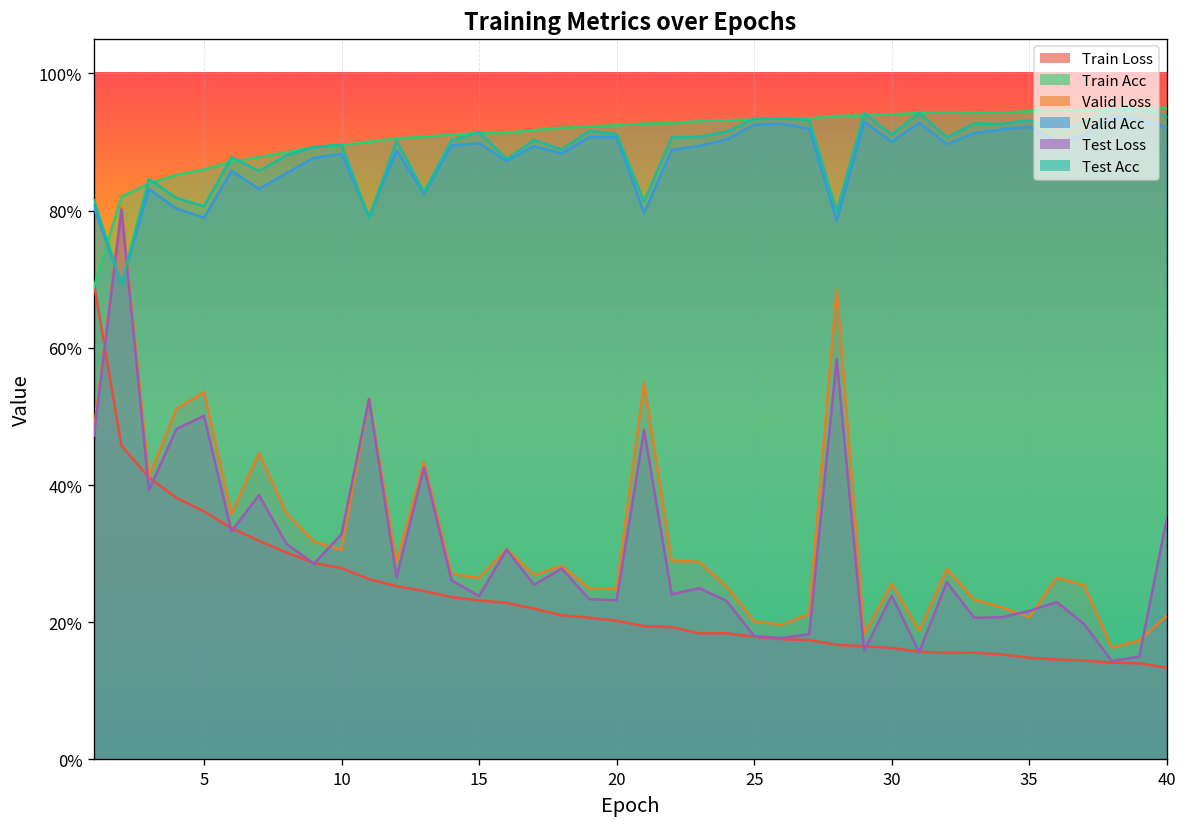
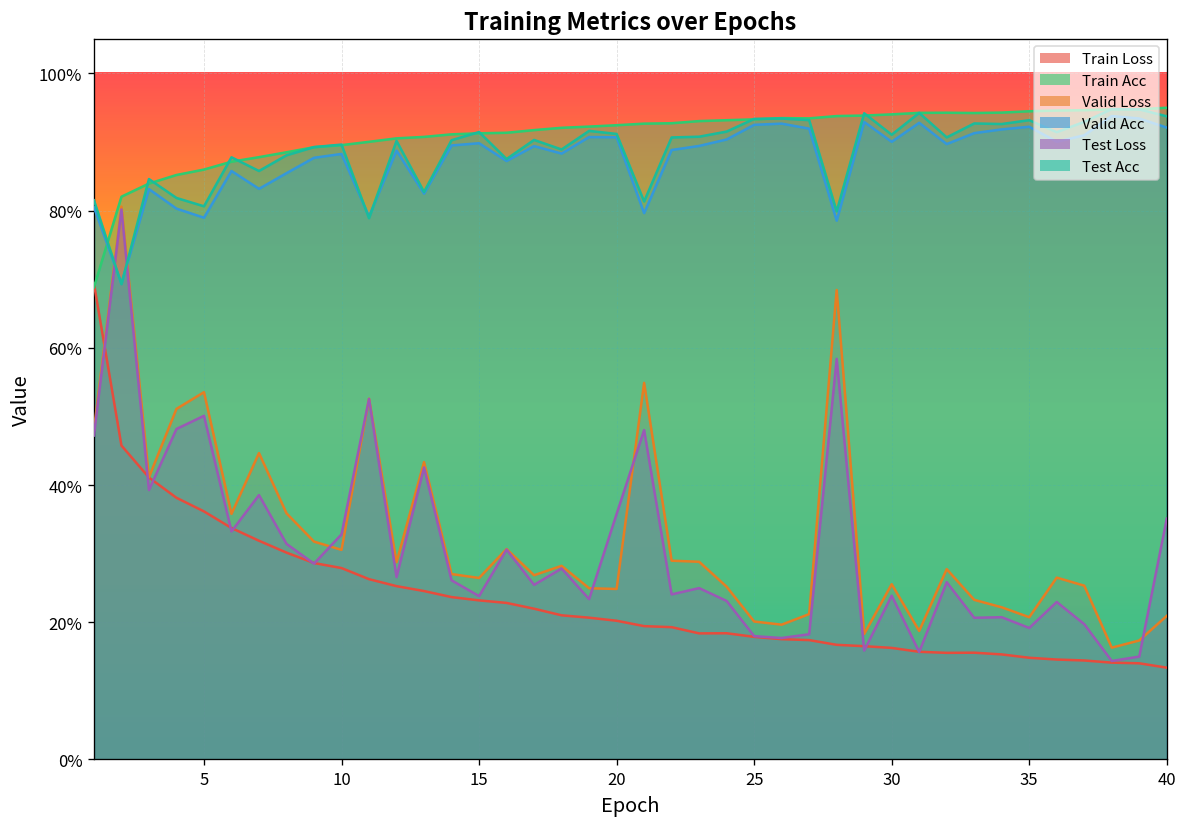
Test Loss, 20: 23% -> 36%
Test Loss, 35: 22% -> 19%
